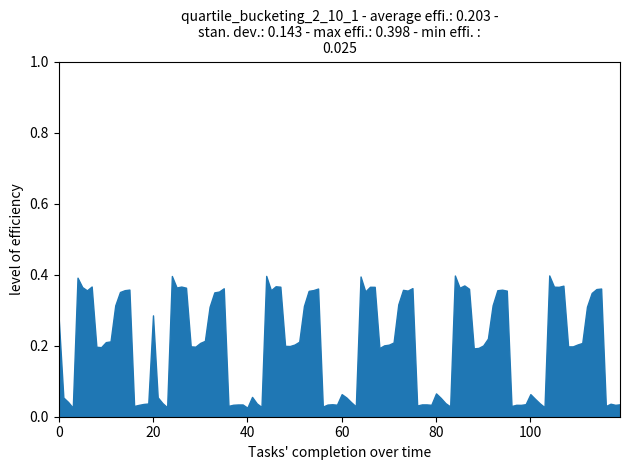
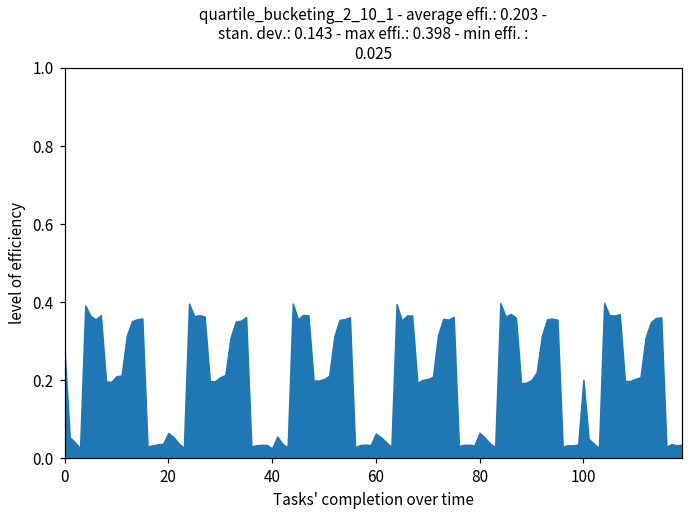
20: 0.29 -> 0.07
100: 0.06 -> 0.20
